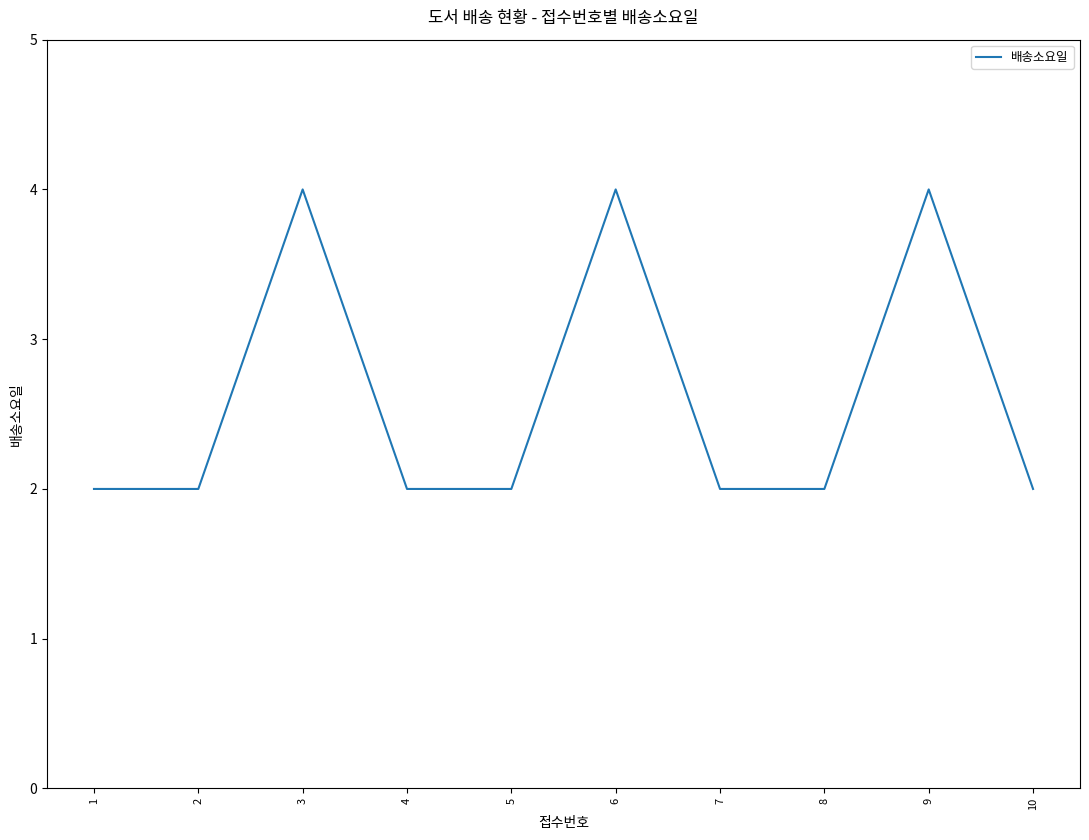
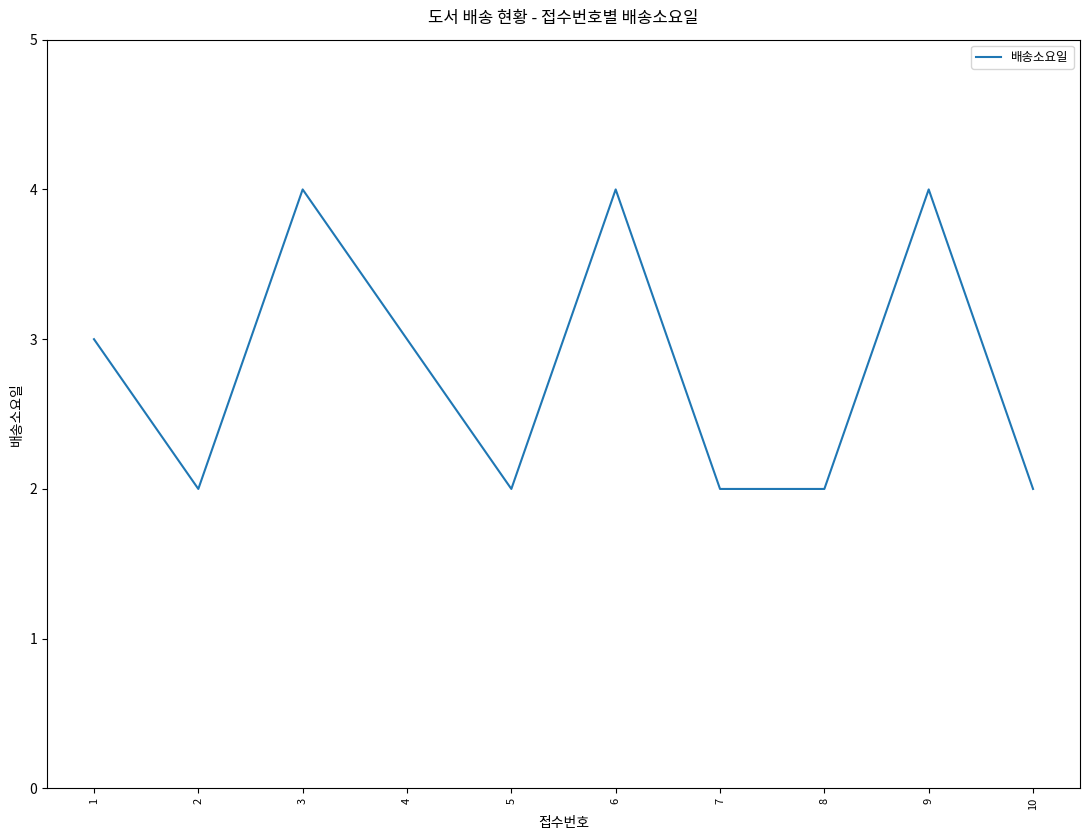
1: 2 -> 3
4: 2 -> 3
